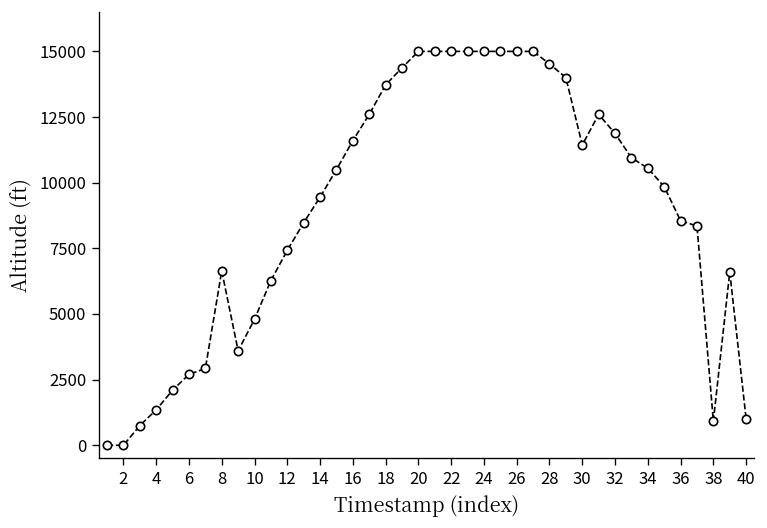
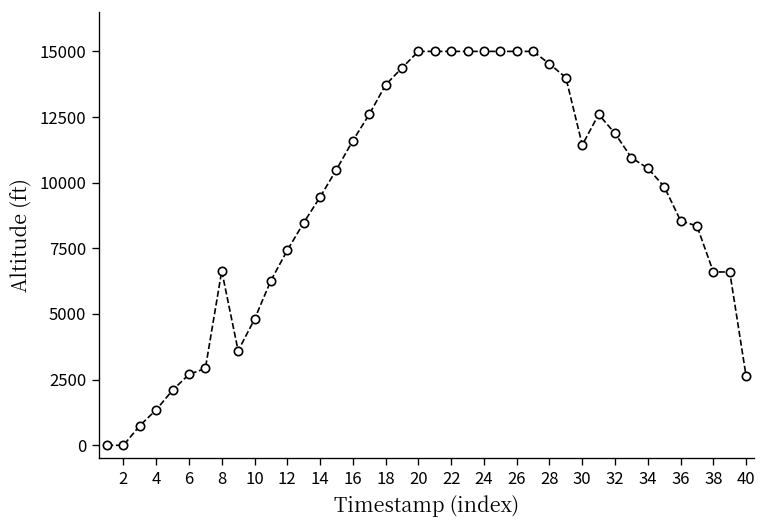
38: 900 -> 6600
40: 1000 -> 2600
